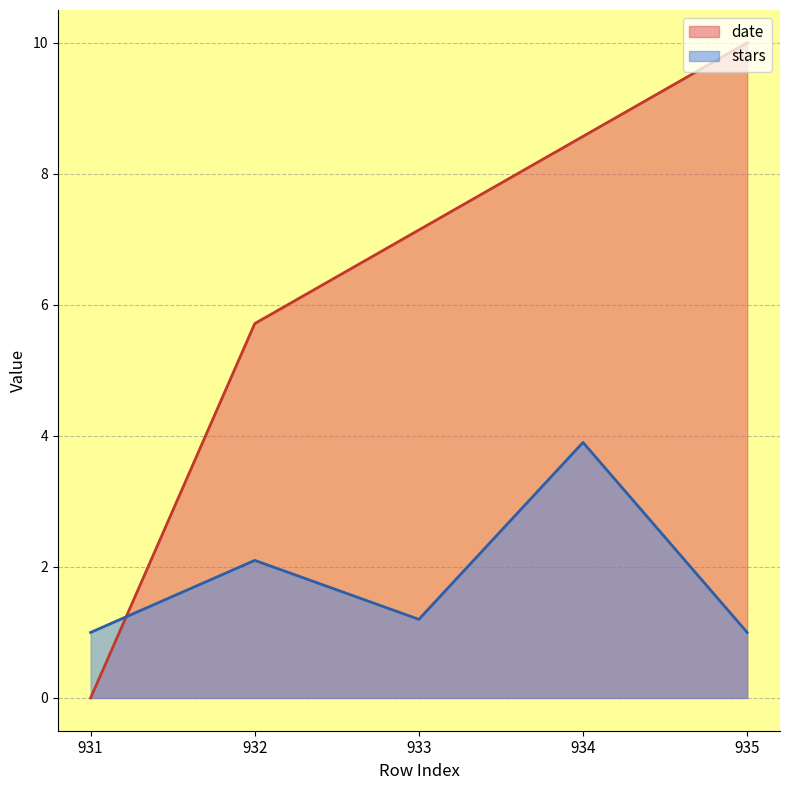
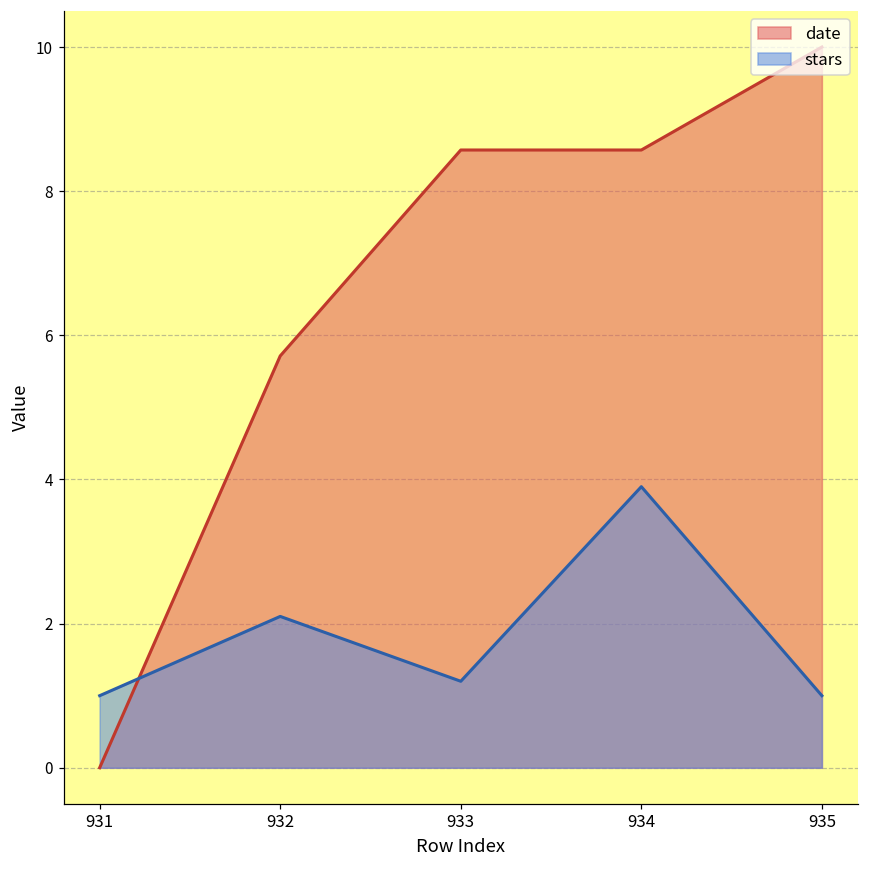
date, 933: 7.1 -> 8.6
